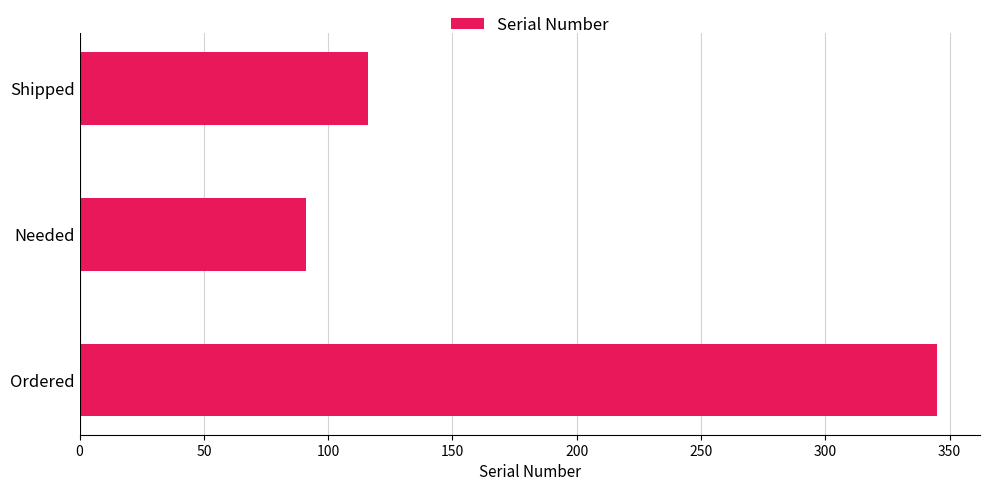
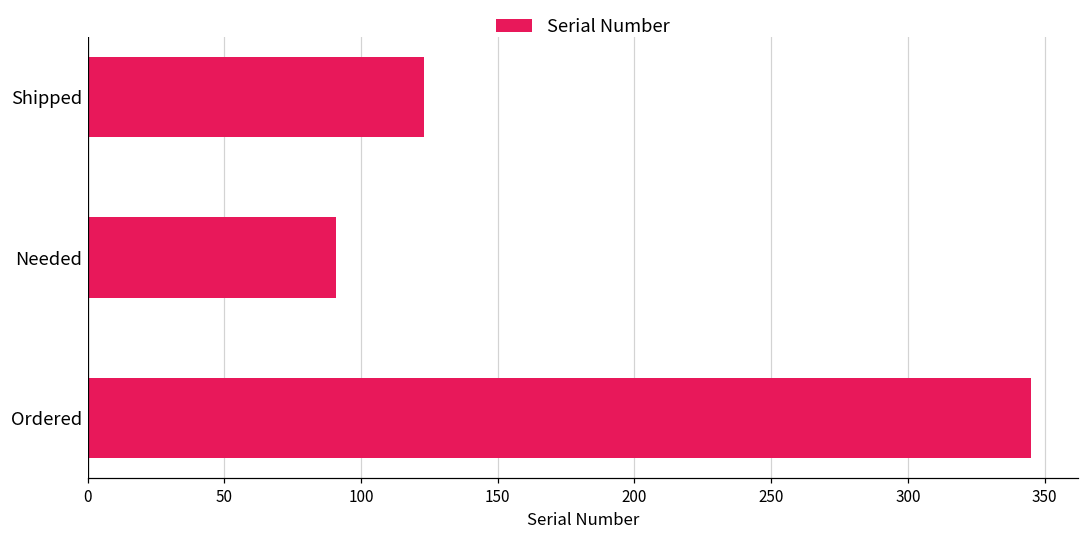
Shipped: 116 -> 123
